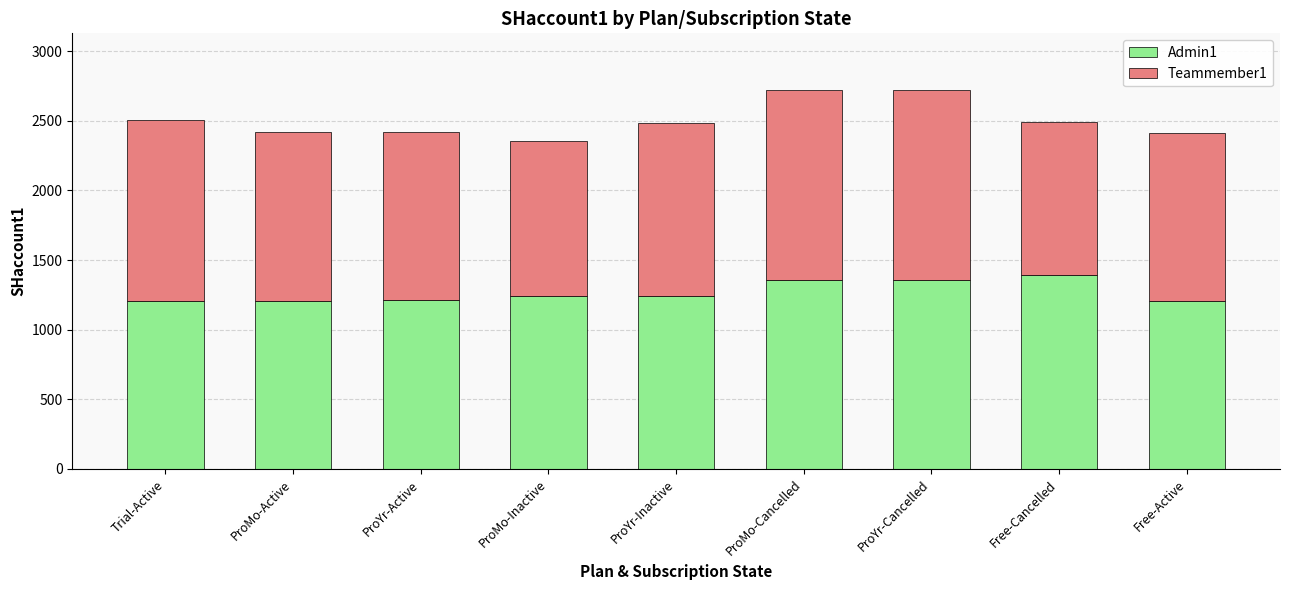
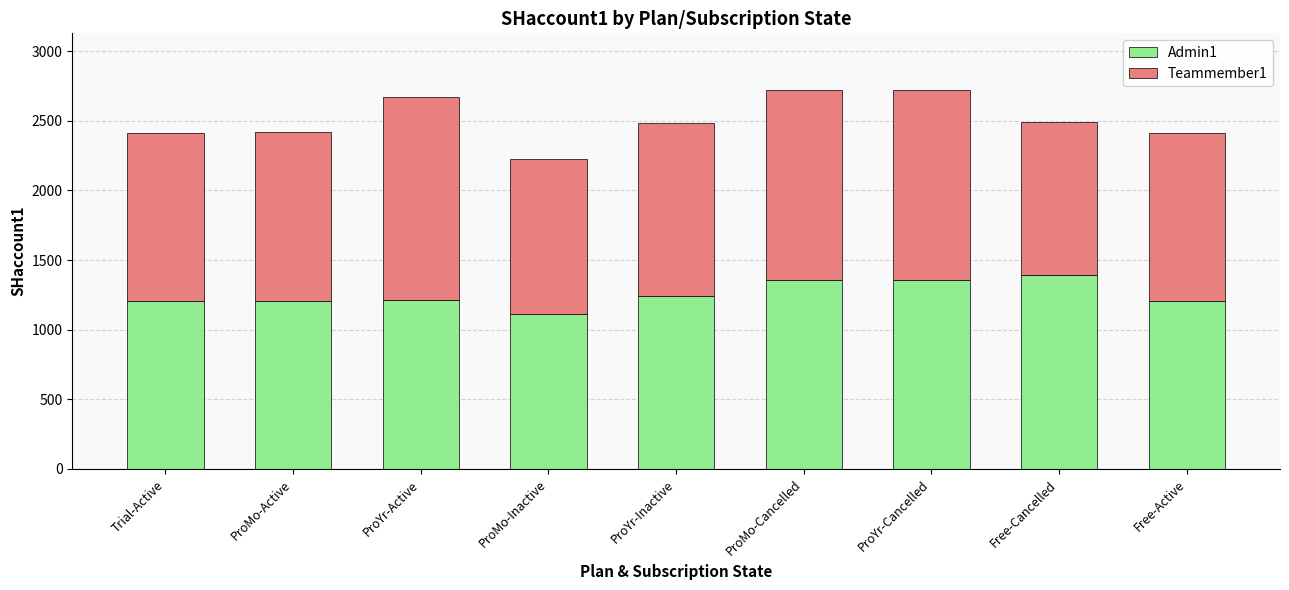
Teammember1, Trial-Active: 1300 -> 1210
Teammember1, ProYr-Active: 1210 -> 1460
Admin1, ProMo-Inactive: 1240 -> 1110
